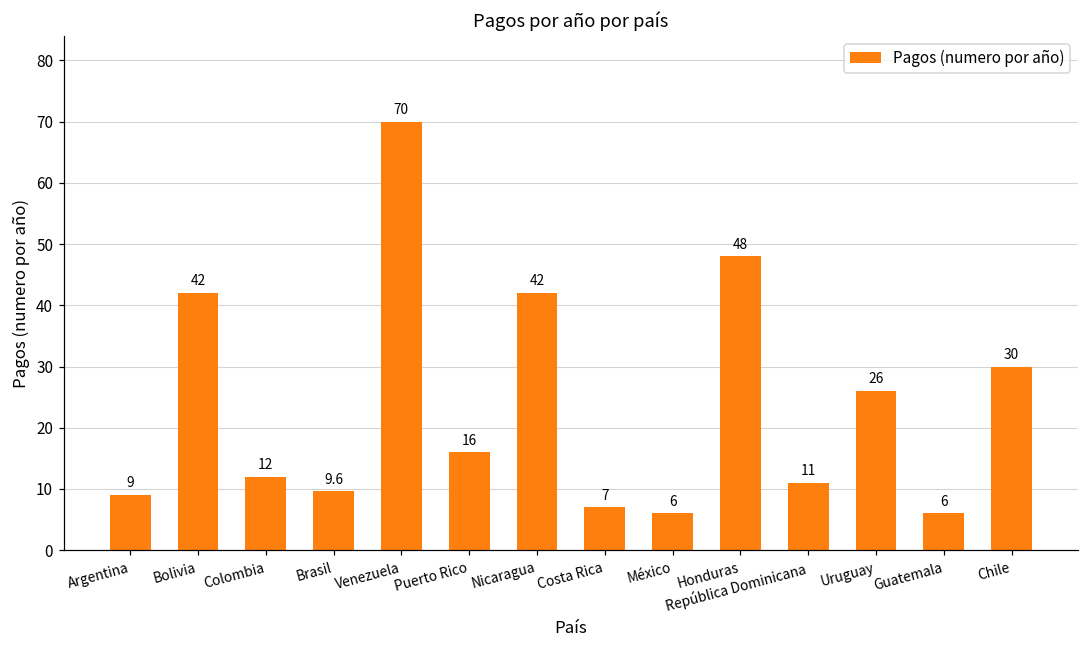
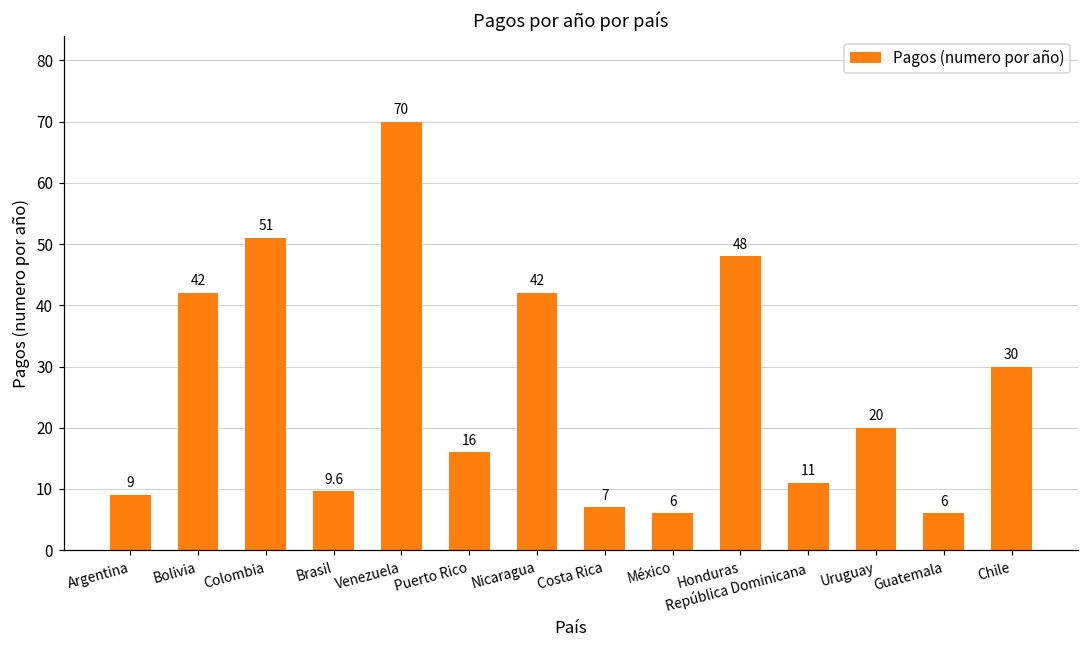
Colombia: 12 -> 51
Uruguay: 26 -> 20
